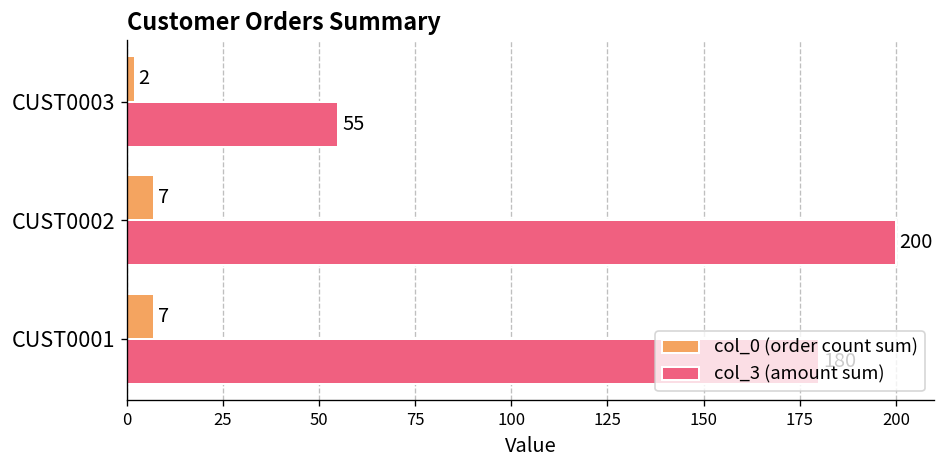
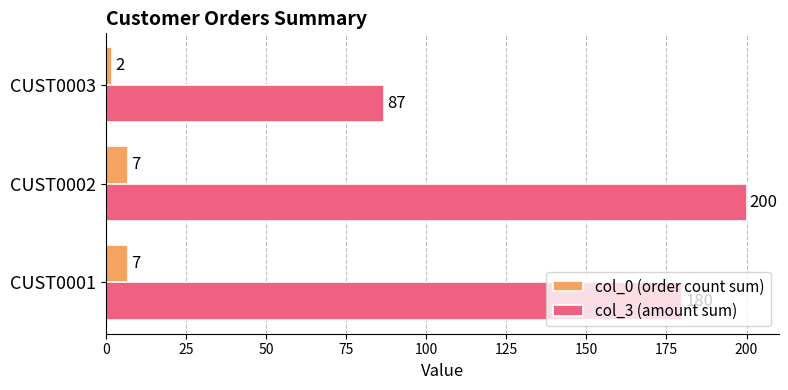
col_3 (amount sum), CUST0003: 55 -> 87
